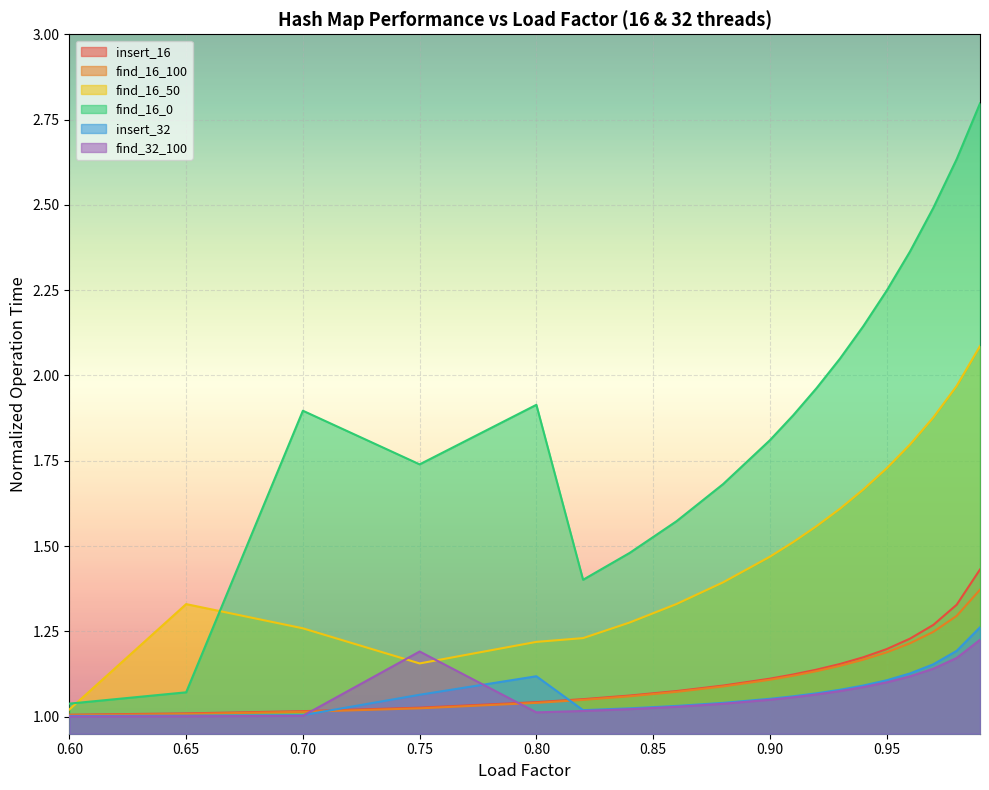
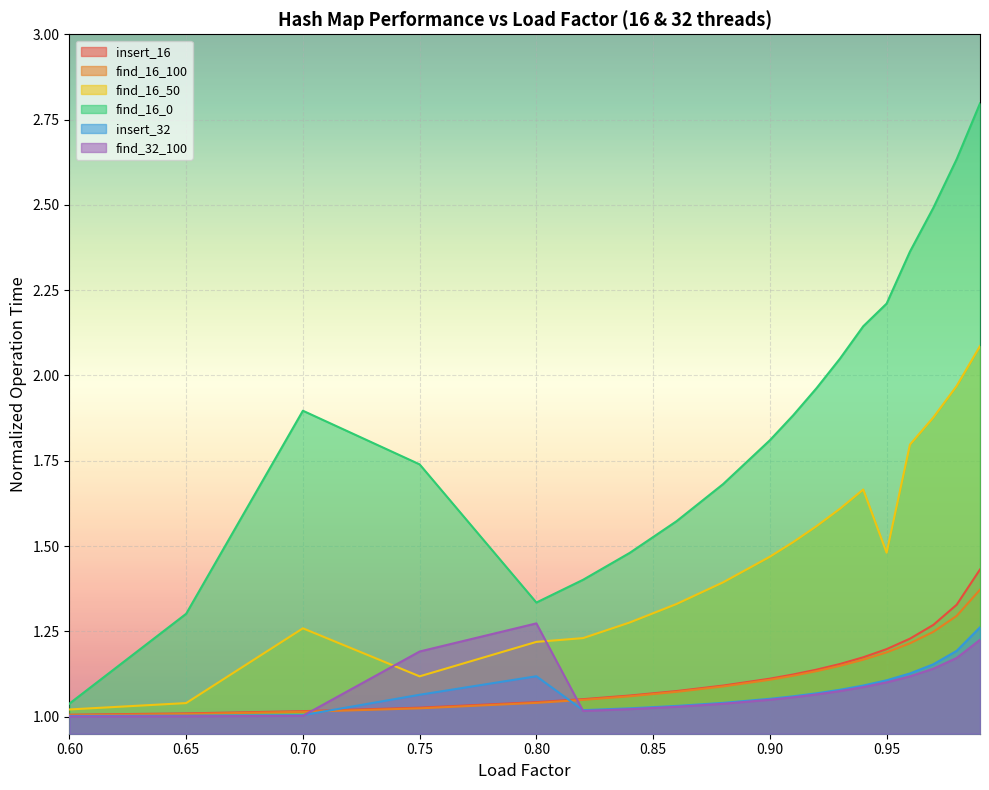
find_16_50, 0.65: 1.33 -> 1.04
find_16_0, 0.65: 1.07 -> 1.30
find_16_50, 0.75: 1.16 -> 1.12
find_16_0, 0.80: 1.91 -> 1.33
find_32_100, 0.80: 1.01 -> 1.27
find_16_50, 0.95: 1.73 -> 1.48
find_16_0, 0.95: 2.25 -> 2.21
